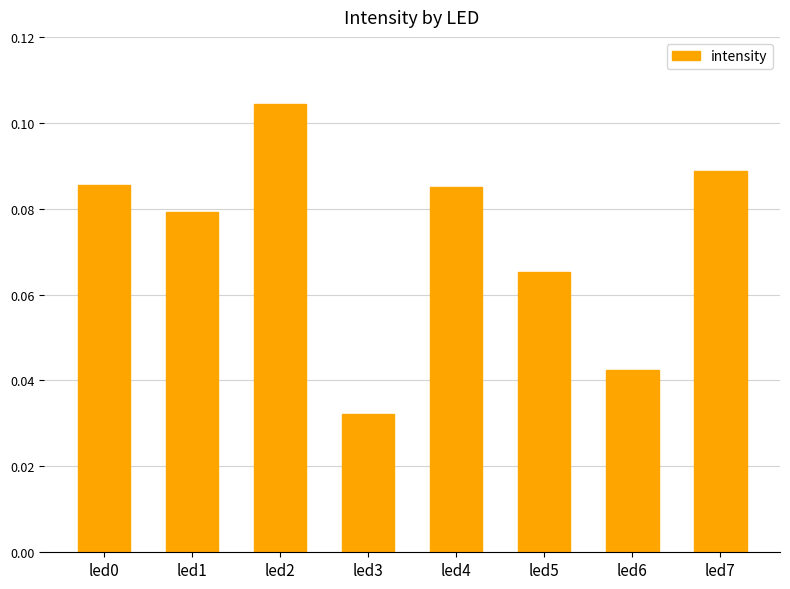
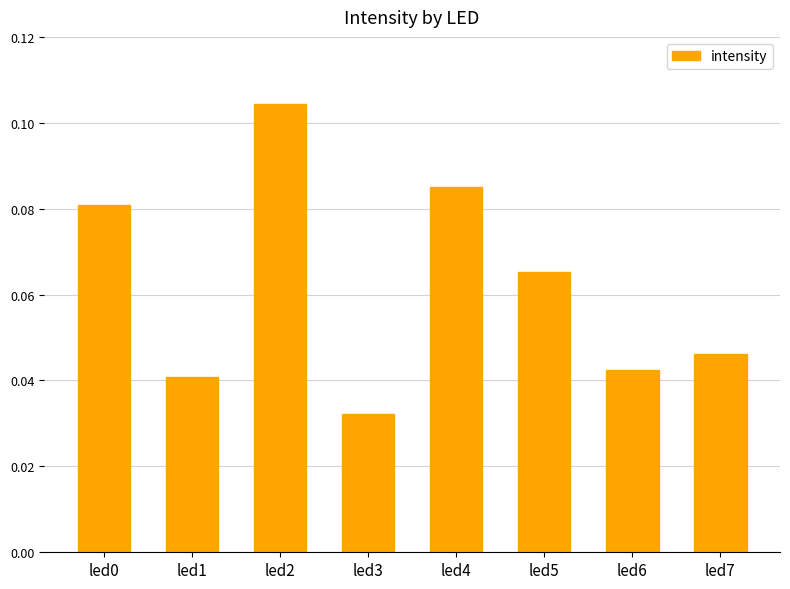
led0: 0.086 -> 0.081
led1: 0.079 -> 0.041
led7: 0.089 -> 0.046
